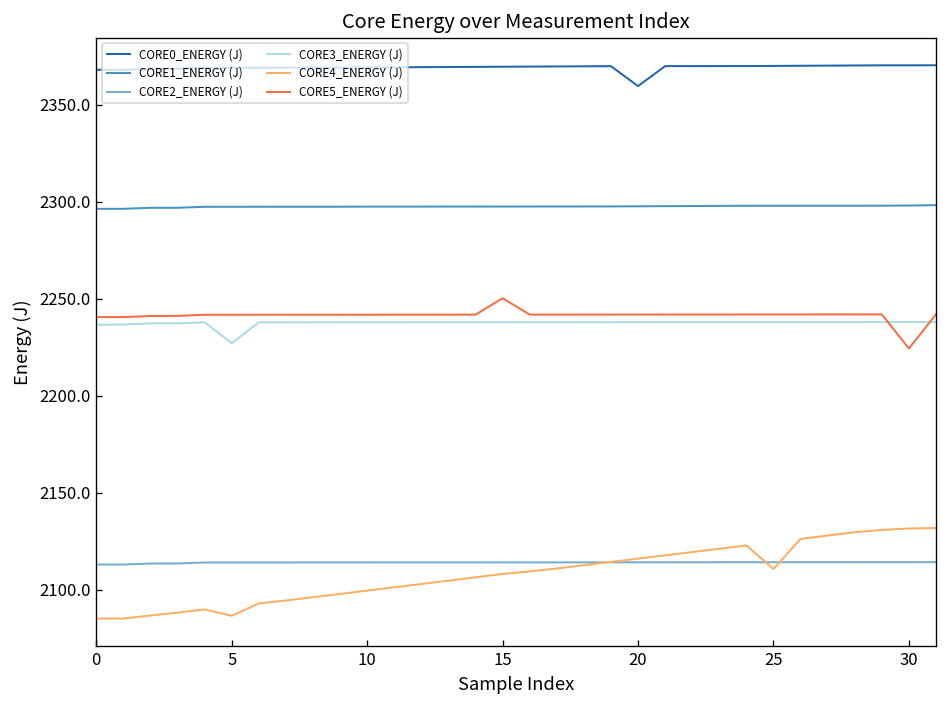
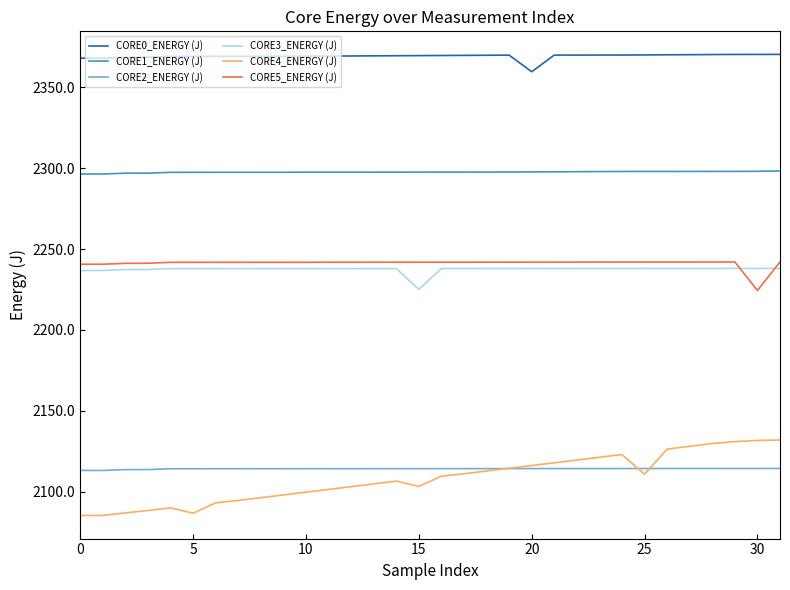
CORE3_ENERGY (J), 5: 2227 -> 2238
CORE3_ENERGY (J), 15: 2238 -> 2225
CORE4_ENERGY (J), 15: 2108 -> 2103
CORE5_ENERGY (J), 15: 2250 -> 2242
